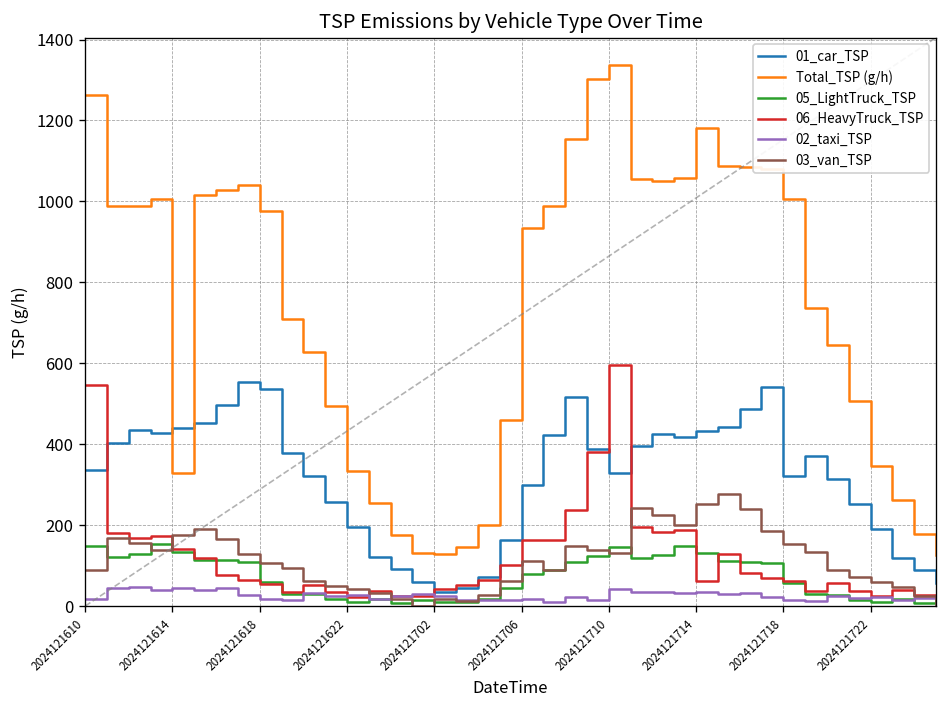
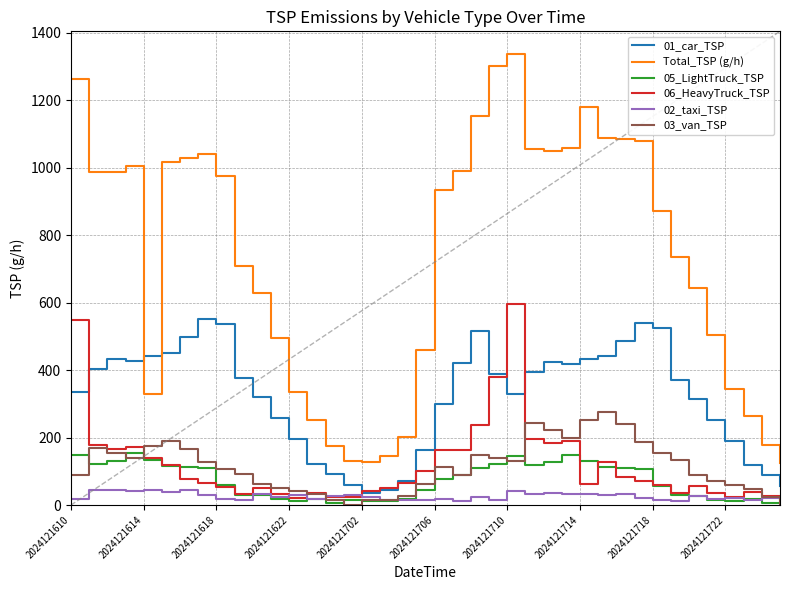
01_car_TSP, 2024121718: 320 -> 530
Total_TSP (g/h), 2024121718: 1010 -> 870
